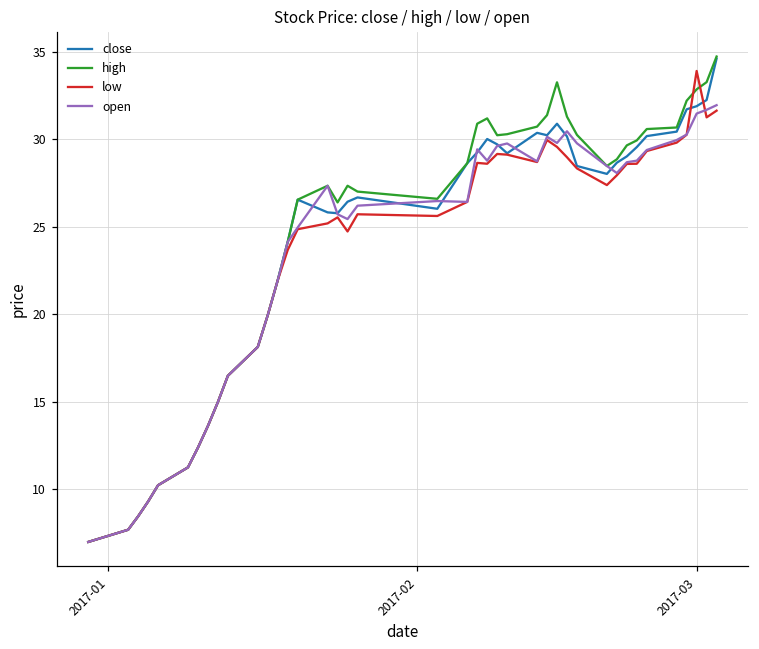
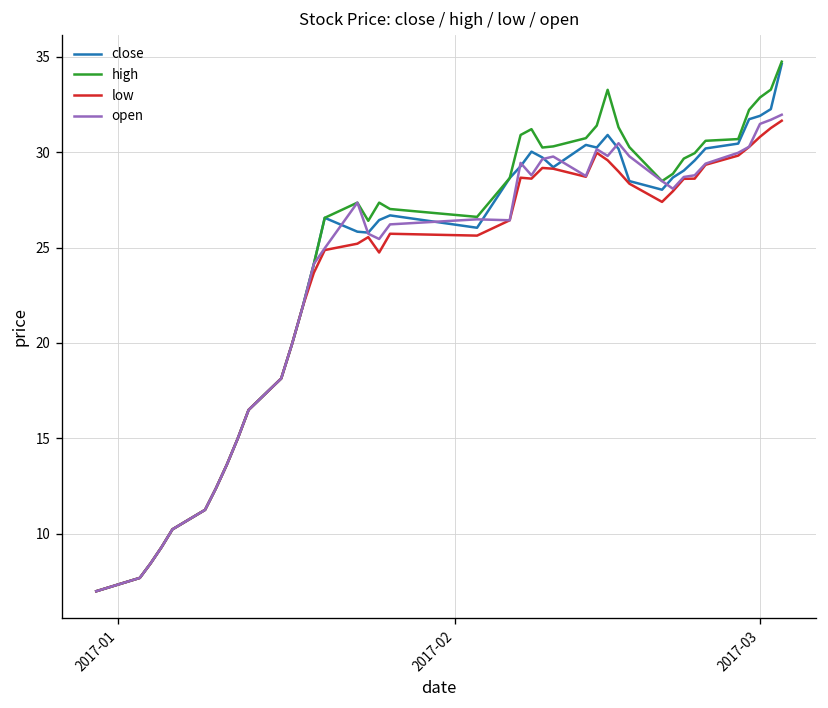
low, 2017-03: 33.9 -> 30.8
